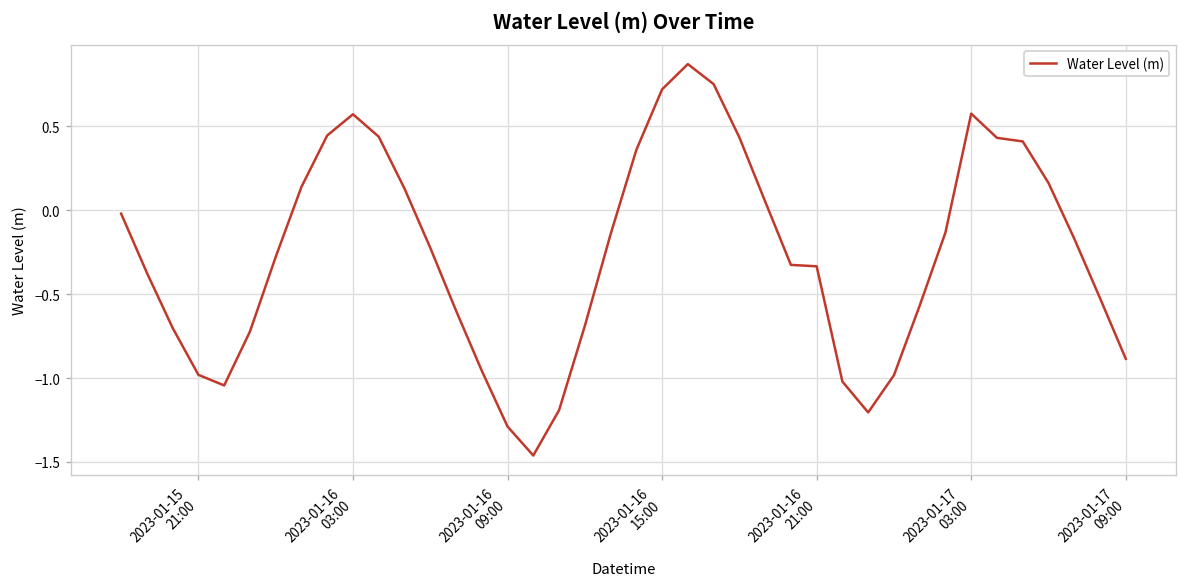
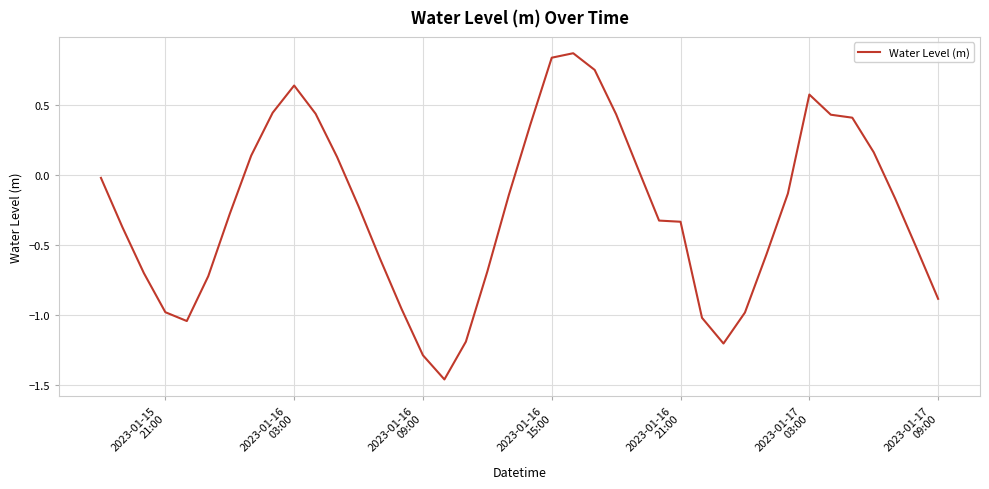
2023-01-16 03:00: 0.57 -> 0.64
2023-01-16 15:00: 0.72 -> 0.84
